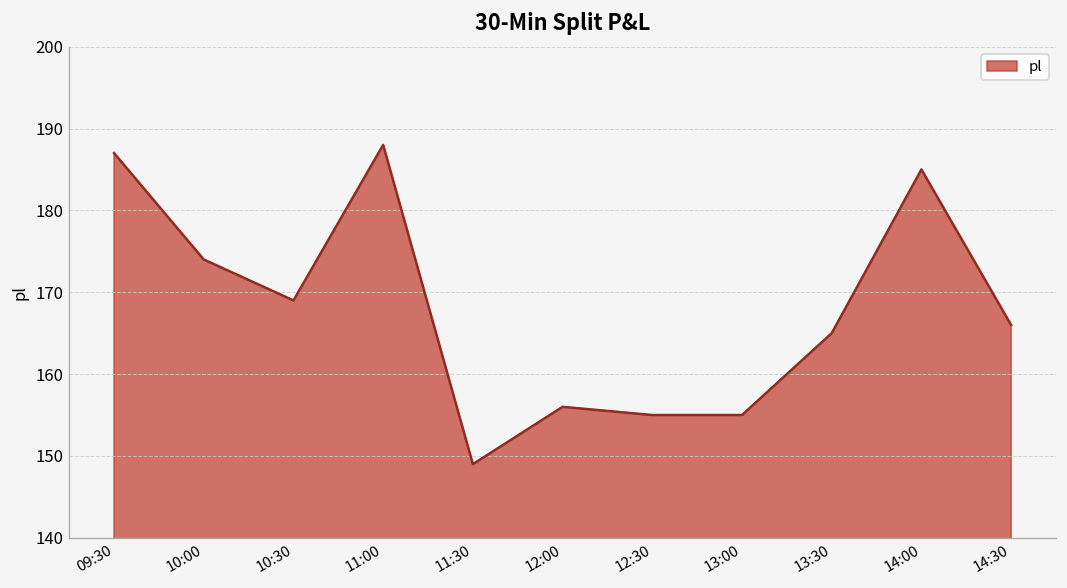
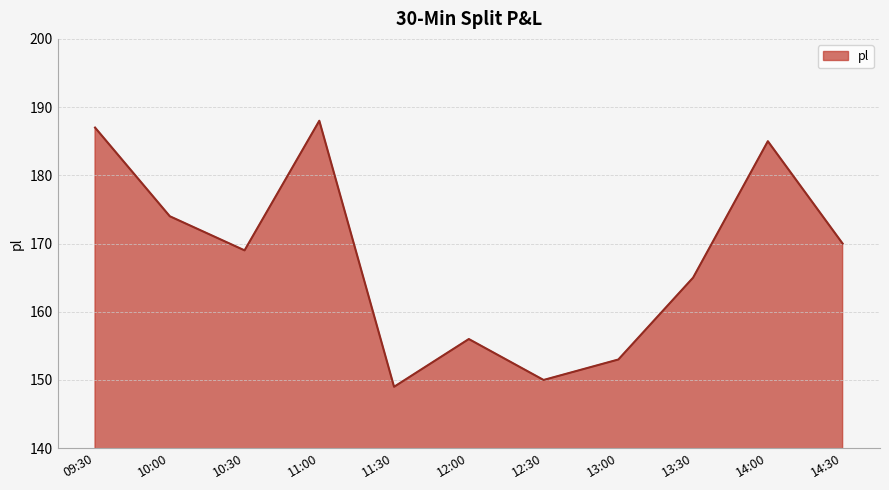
12:30: 155 -> 150
13:00: 155 -> 153
14:30: 166 -> 170
